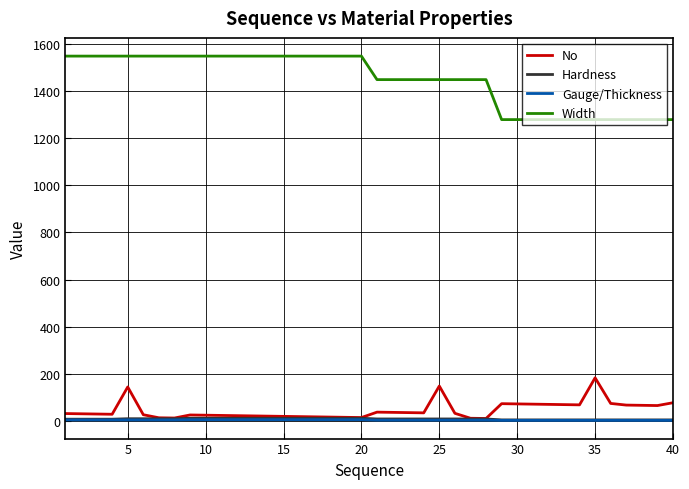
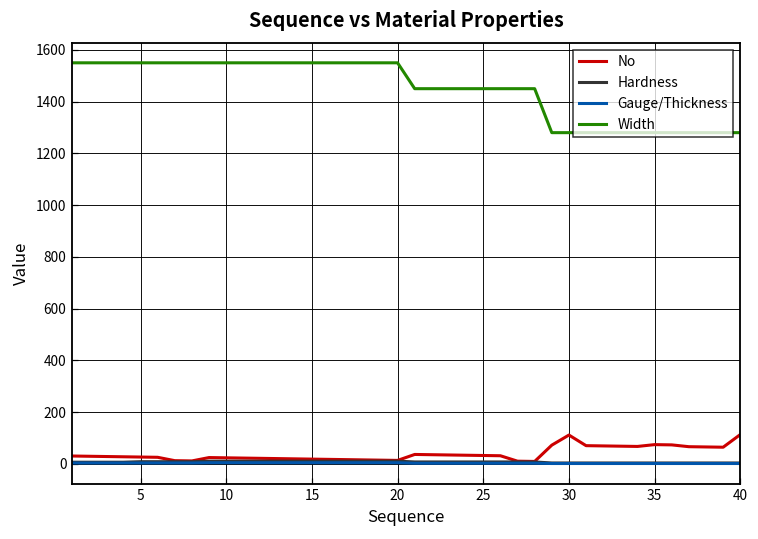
No, 5: 140 -> 30
No, 25: 150 -> 30
No, 30: 70 -> 110
No, 35: 180 -> 70
No, 40: 80 -> 110
